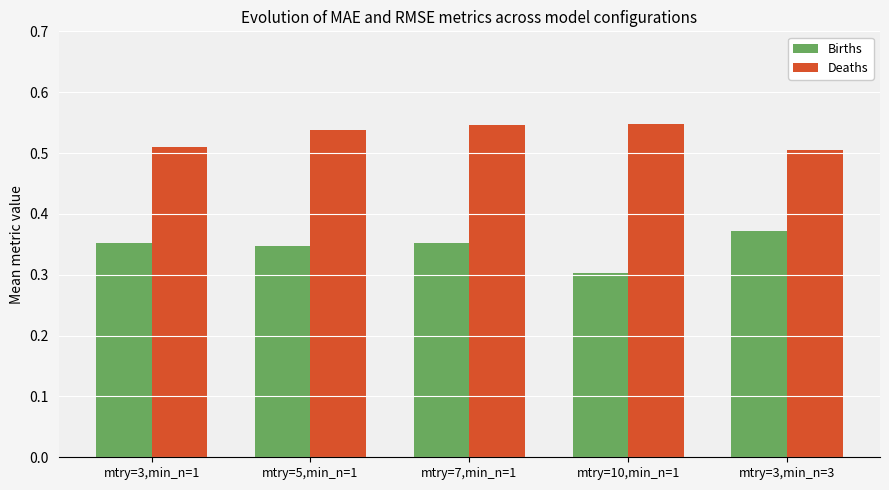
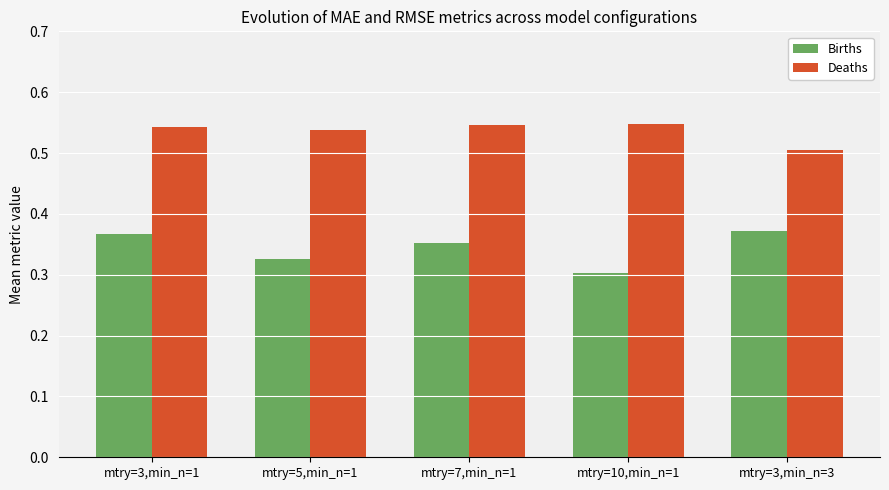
Births, mtry=3,min_n=1: 0.35 -> 0.37
Deaths, mtry=3,min_n=1: 0.51 -> 0.54
Births, mtry=5,min_n=1: 0.35 -> 0.33
